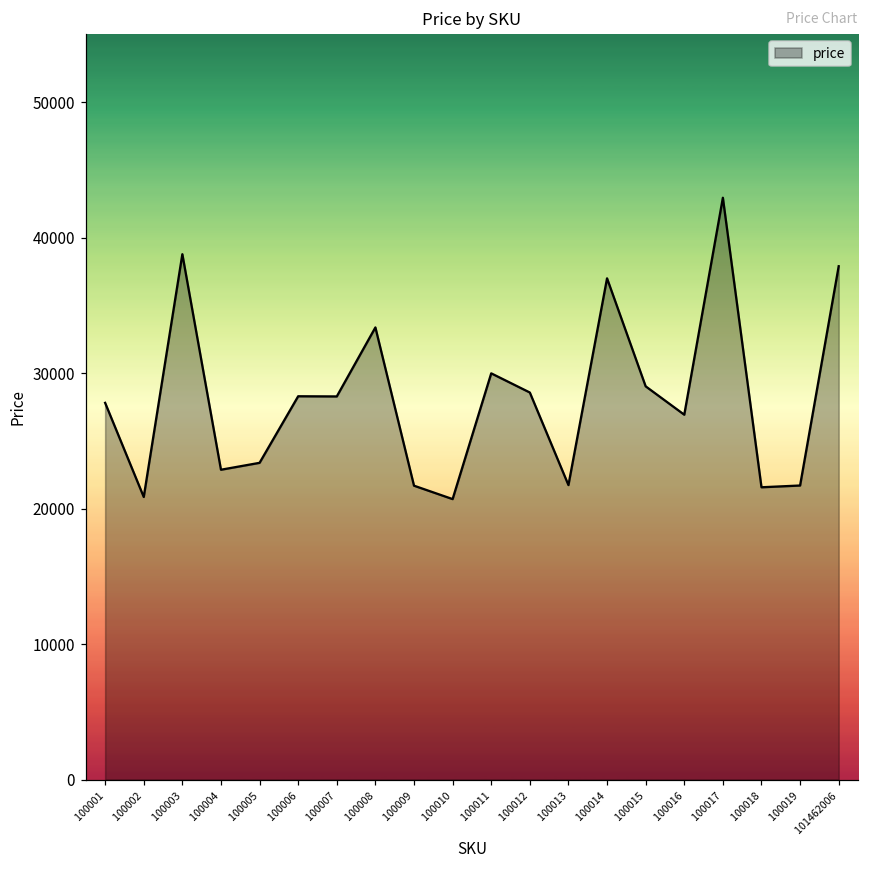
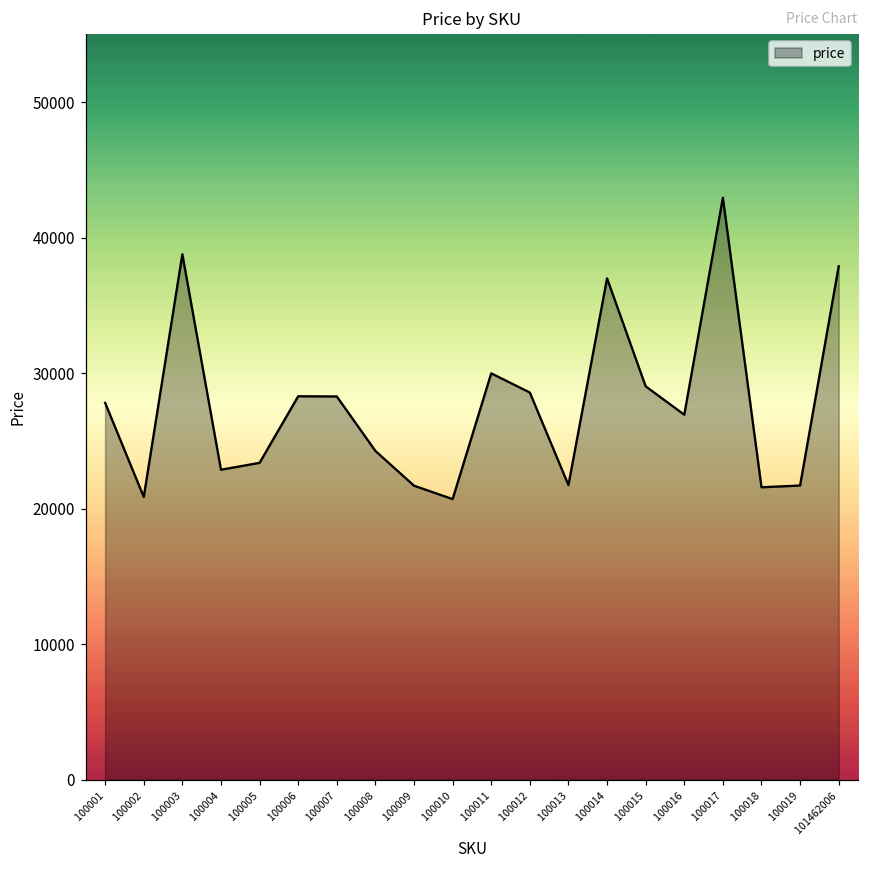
100008: 33400 -> 24300
